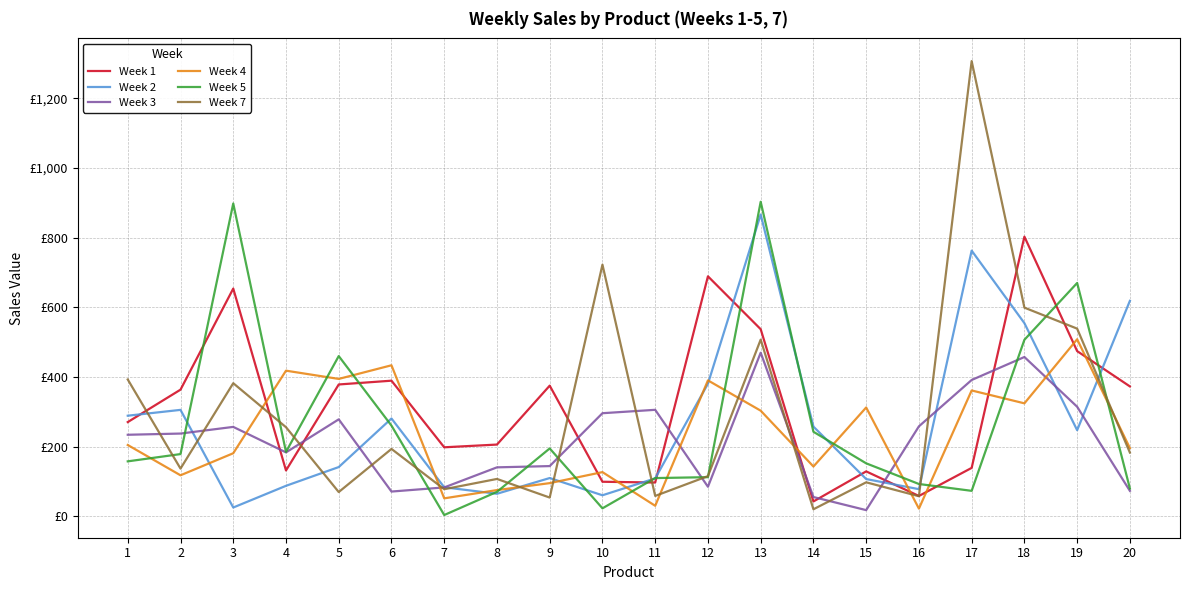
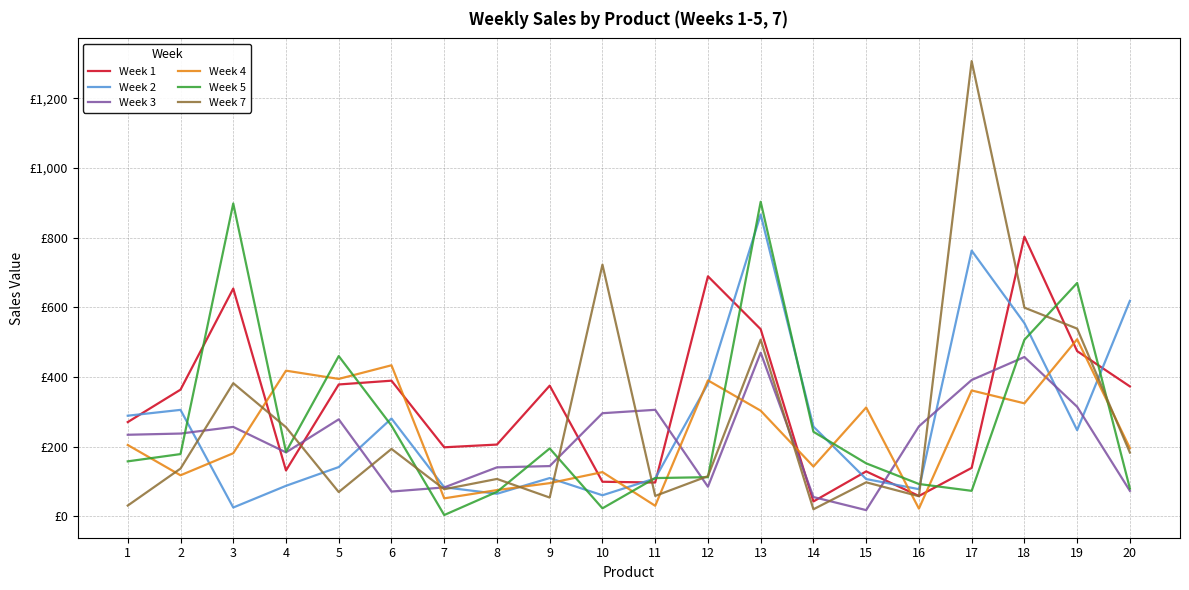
Week 7, 1: £390 -> £30
